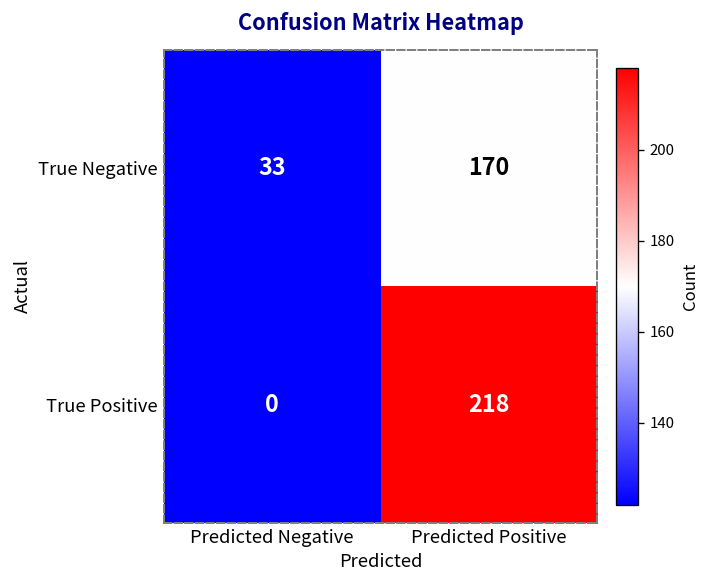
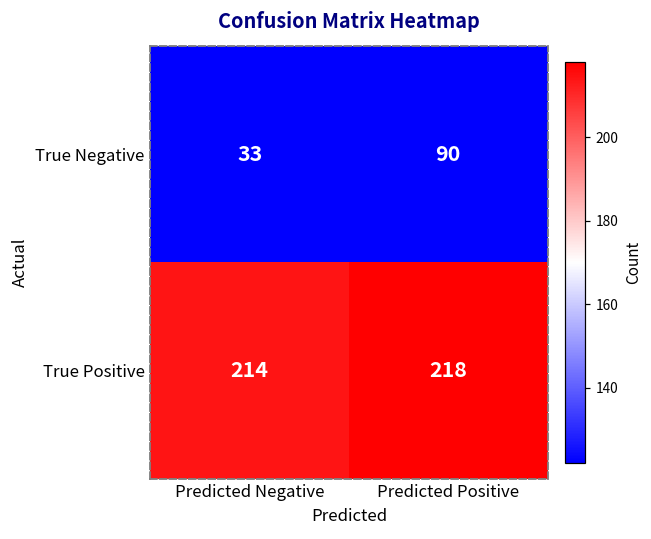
True Negative, Predicted Positive: 170 -> 90
True Positive, Predicted Negative: 0 -> 214
